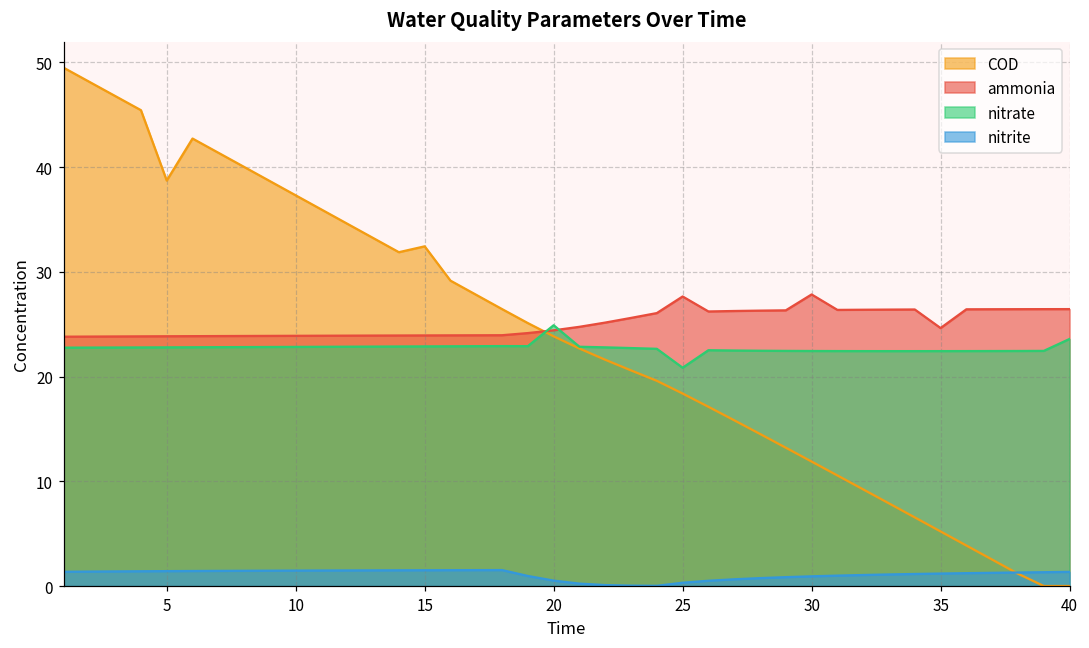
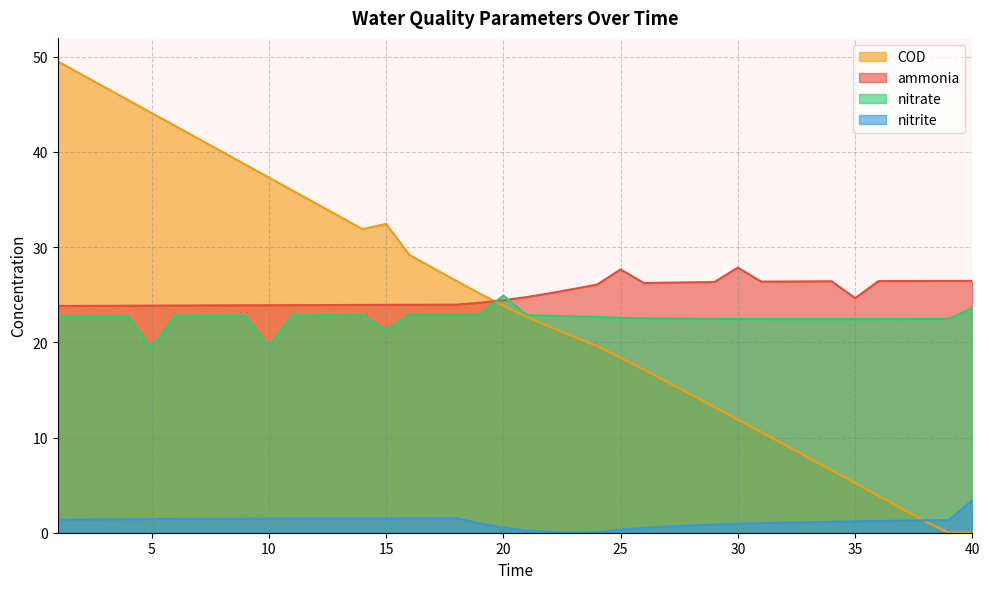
COD, 5: 39 -> 44
nitrate, 5: 23 -> 19
nitrate, 10: 23 -> 20
nitrate, 15: 23 -> 21
nitrate, 25: 21 -> 23
nitrite, 40: 1 -> 3
